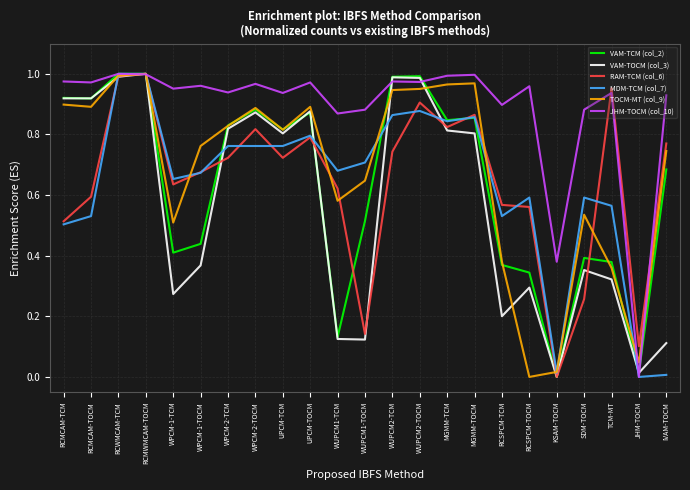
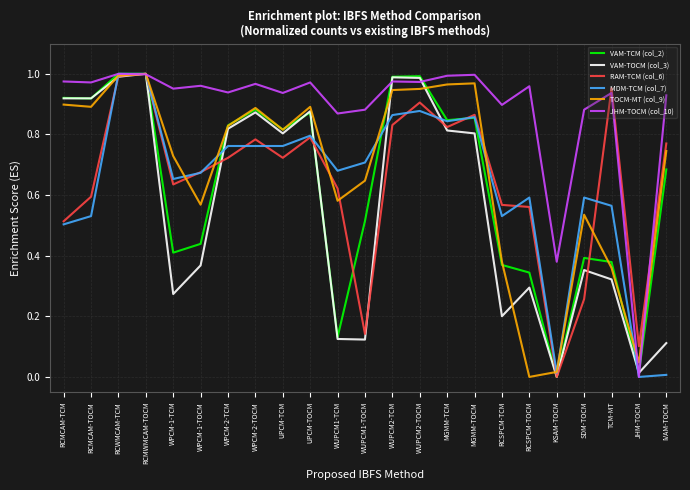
TOCM-MT (col_9), WPCM-1-TCM: 0.51 -> 0.73
TOCM-MT (col_9), WPCM-1-TOCM: 0.76 -> 0.57
RAM-TCM (col_6), WPCM-2-TOCM: 0.82 -> 0.78
RAM-TCM (col_6), WUPCM2-TCM: 0.74 -> 0.83
